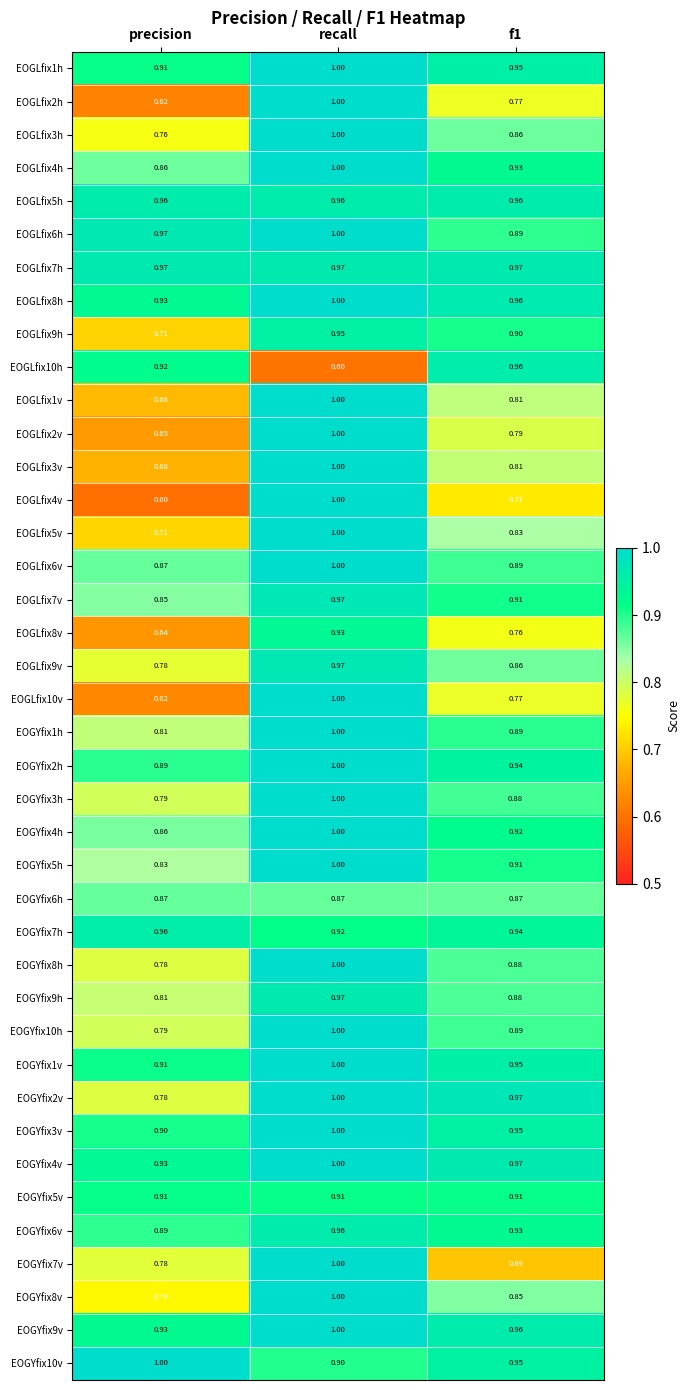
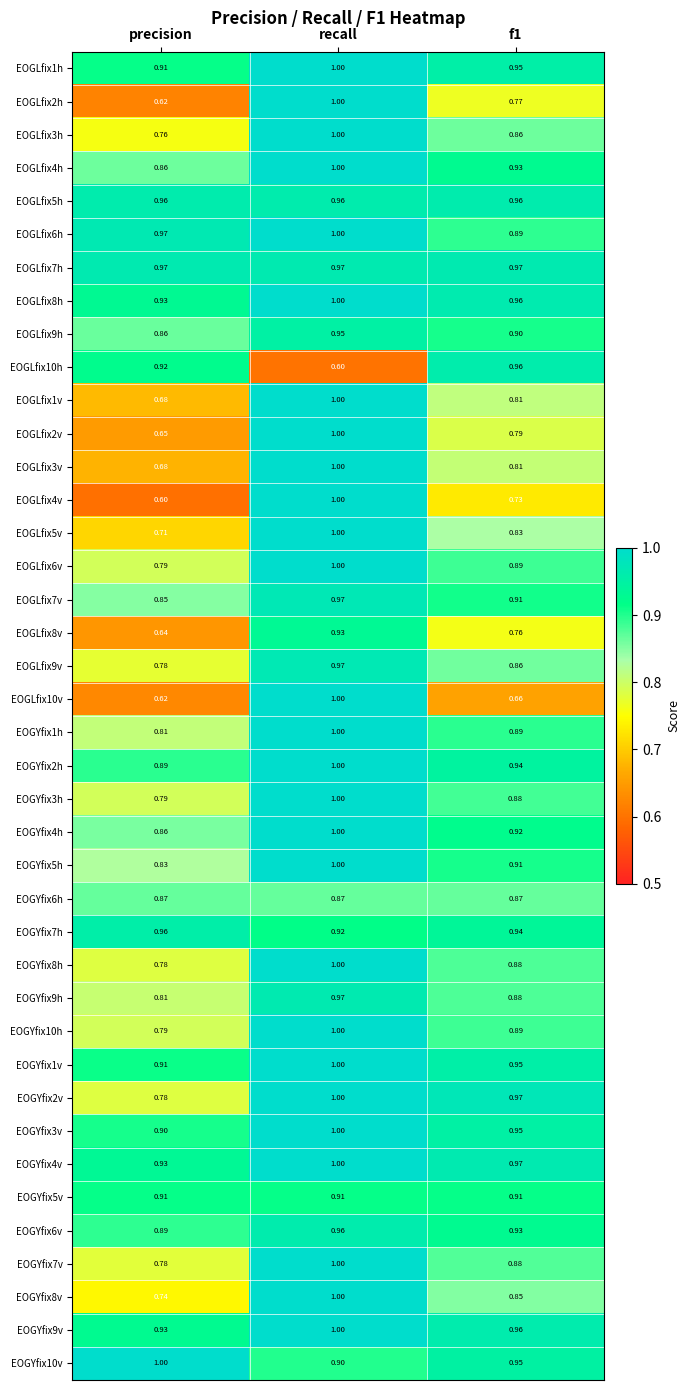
EOGLfix9h, precision: 0.71 -> 0.86
EOGLfix6v, precision: 0.87 -> 0.79
EOGLfix10v, f1: 0.77 -> 0.66
EOGYfix7v, f1: 0.69 -> 0.88
